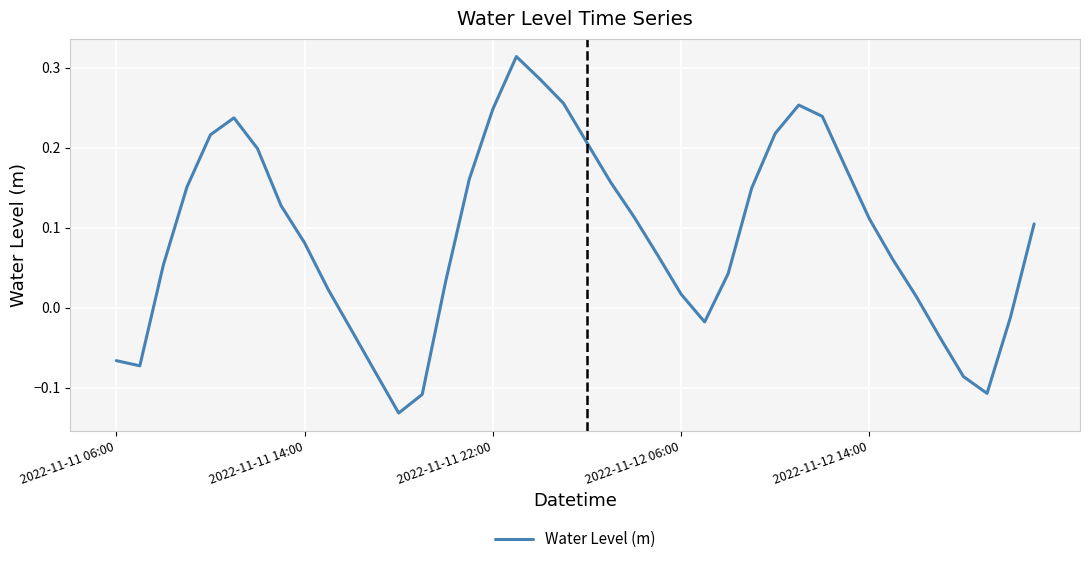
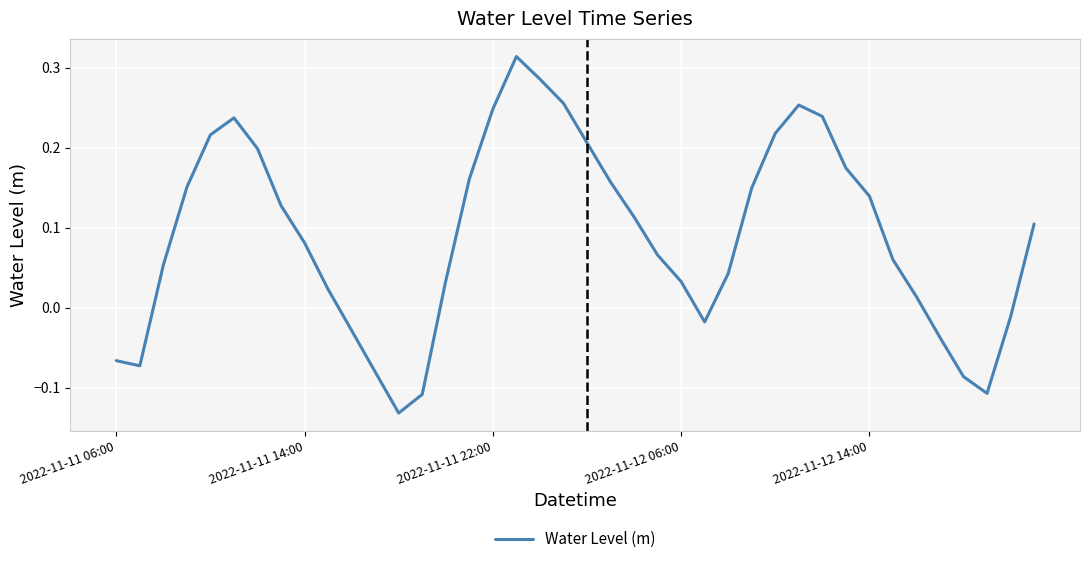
2022-11-12 06:00: 0.02 -> 0.03
2022-11-12 14:00: 0.11 -> 0.14
